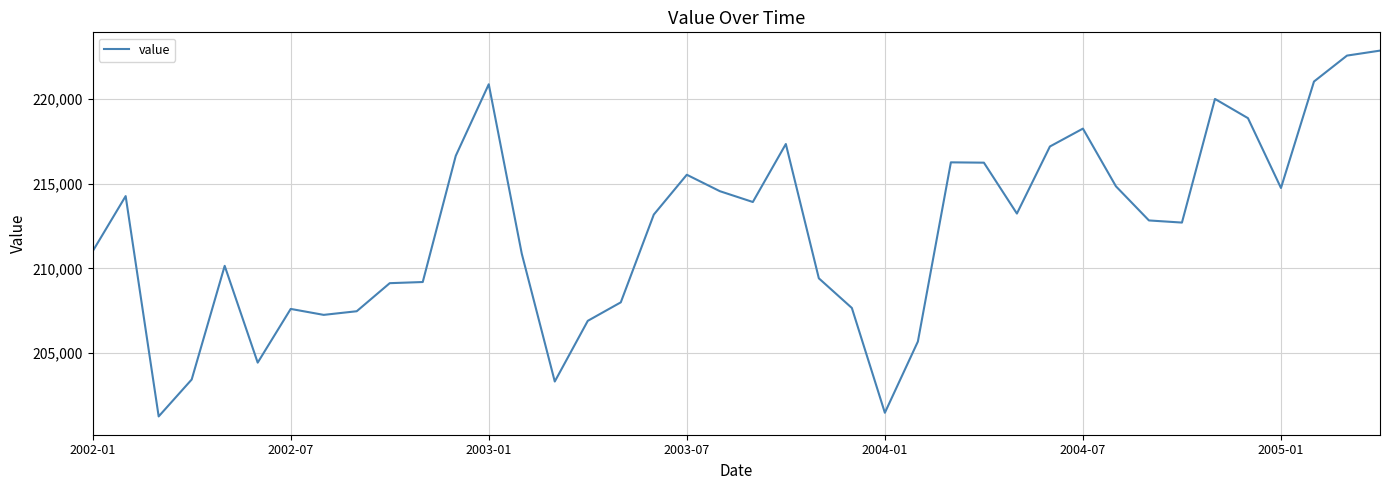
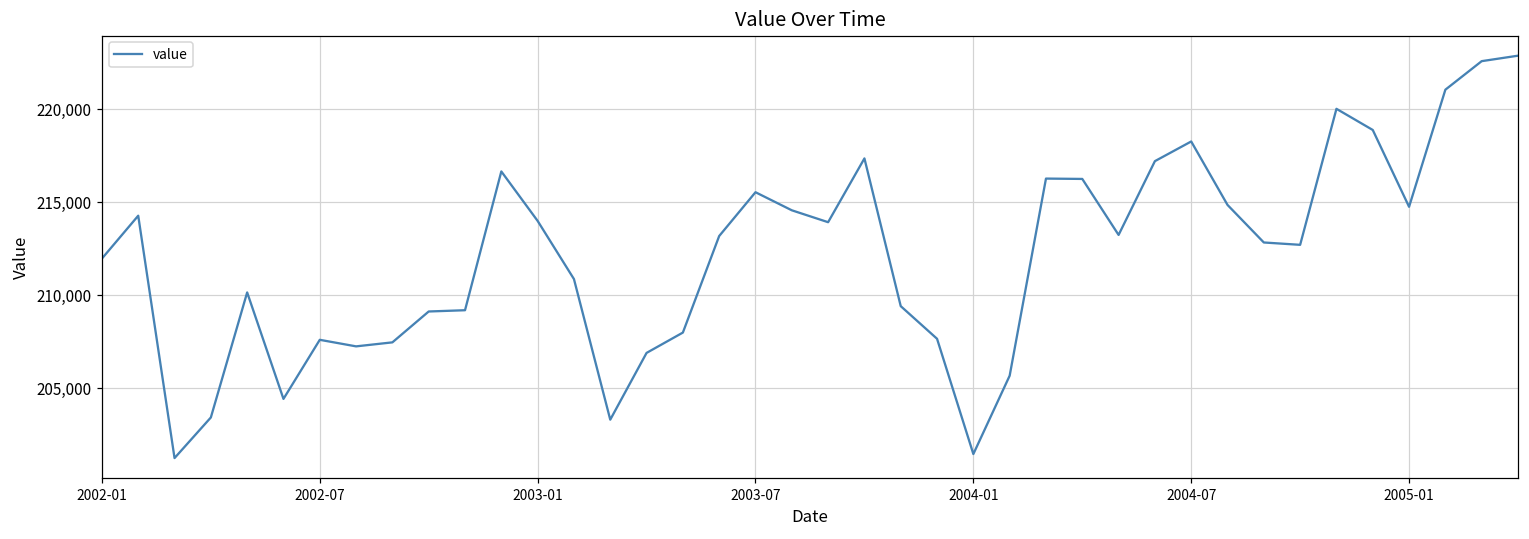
2002-01: 211,000 -> 212,000
2003-01: 220,900 -> 214,000
